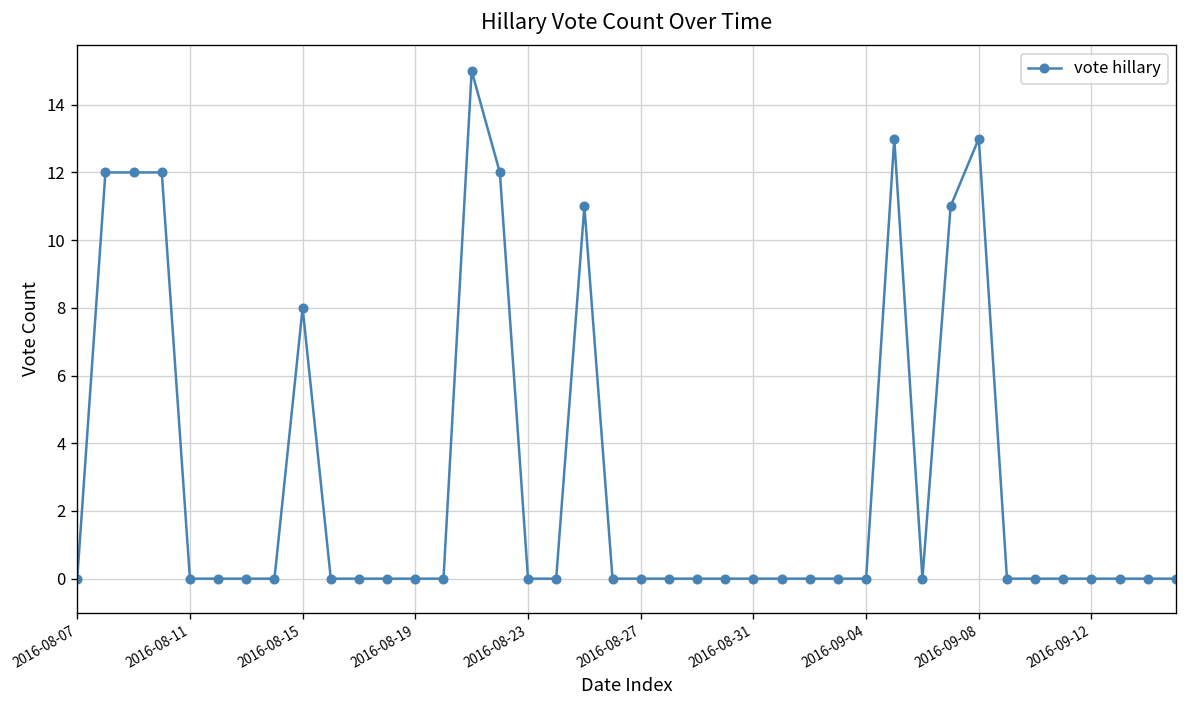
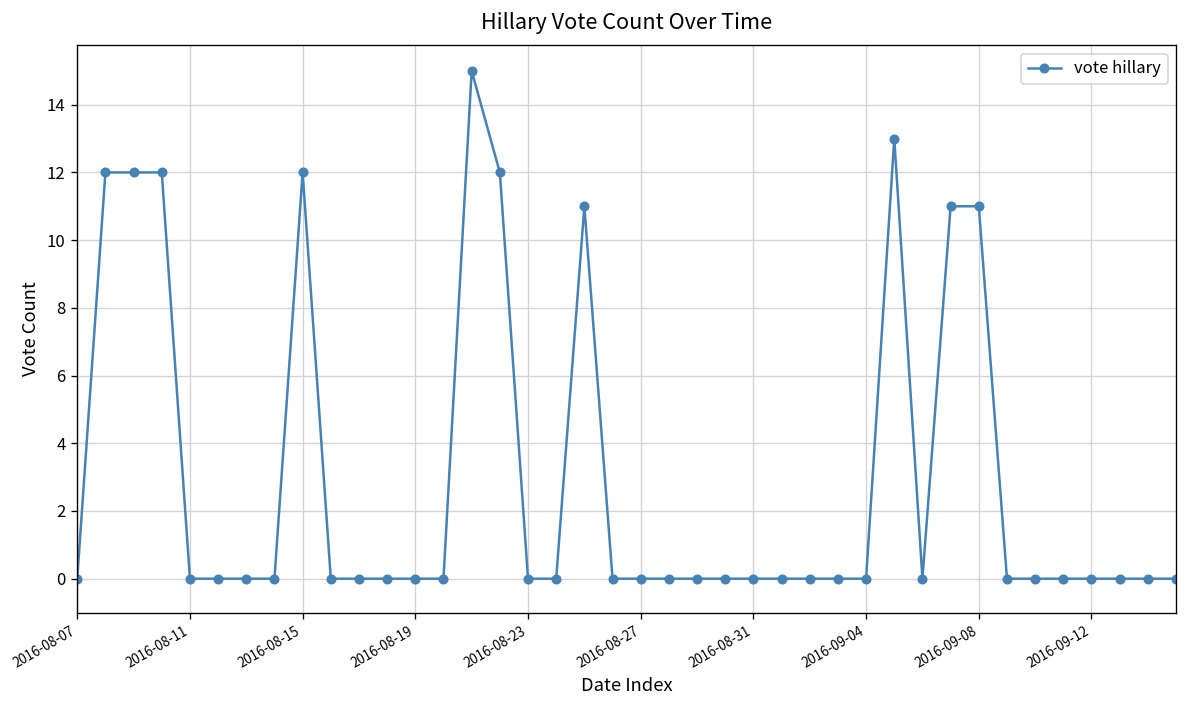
2016-08-15: 8 -> 12
2016-09-08: 13 -> 11
